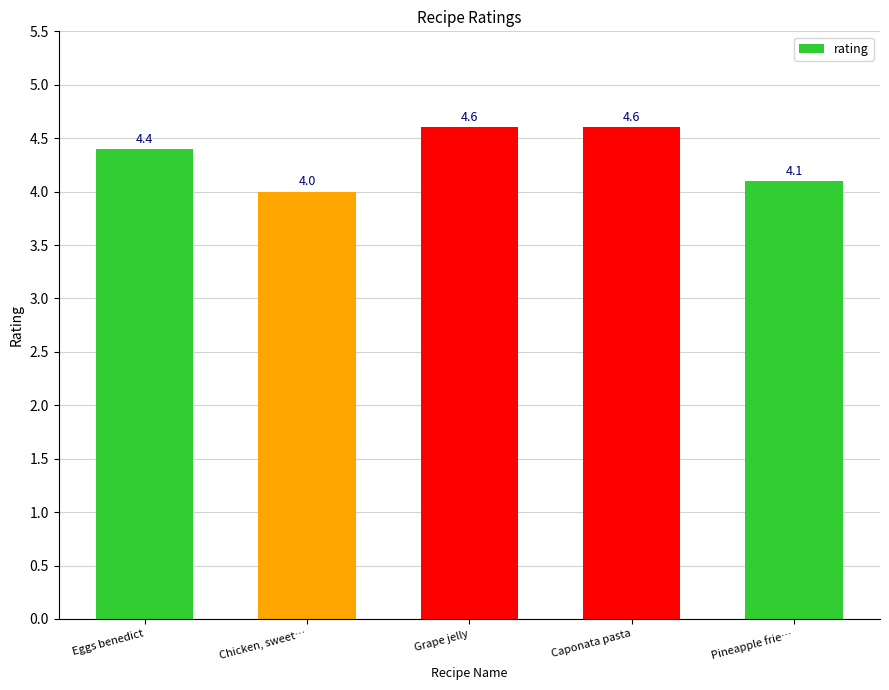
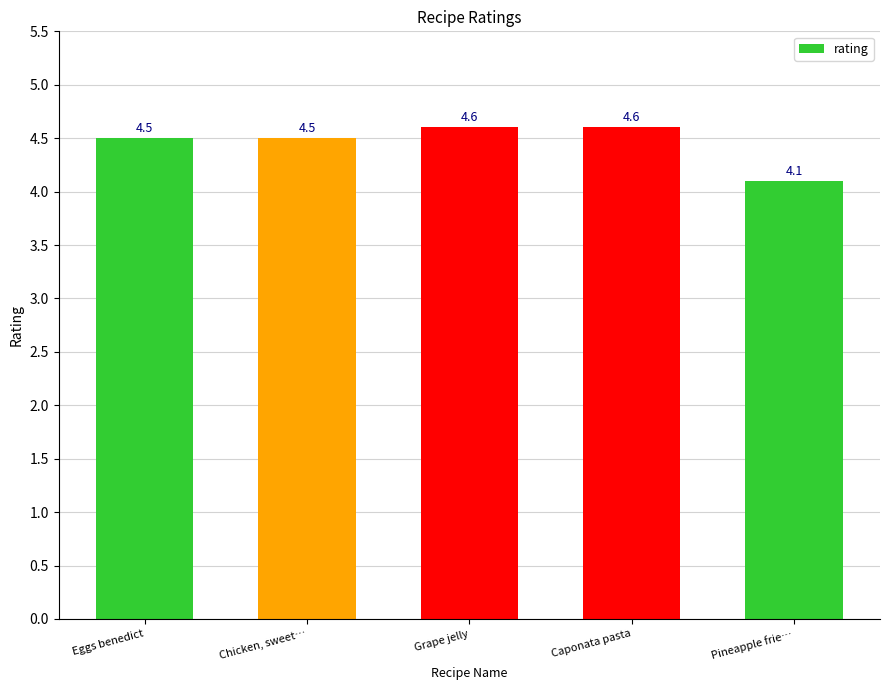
Eggs benedict: 4.4 -> 4.5
Chicken, sweet…: 4.0 -> 4.5
